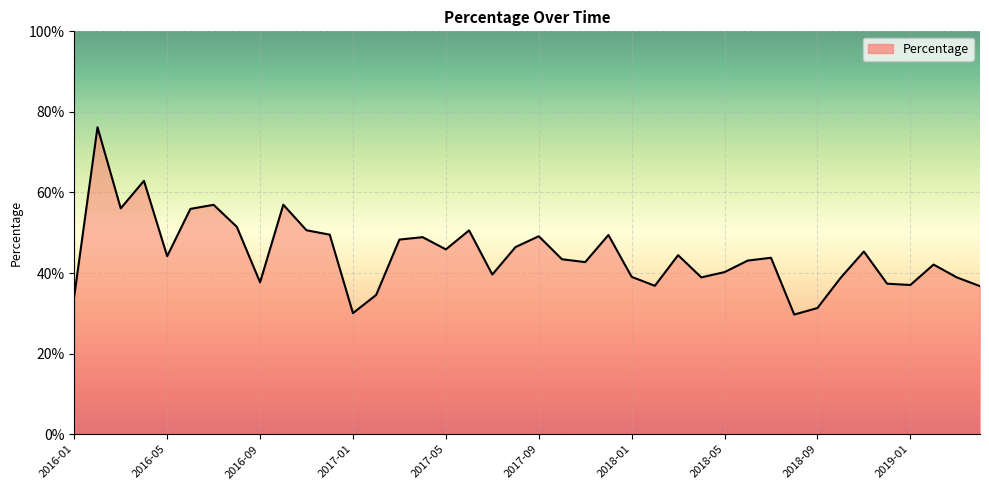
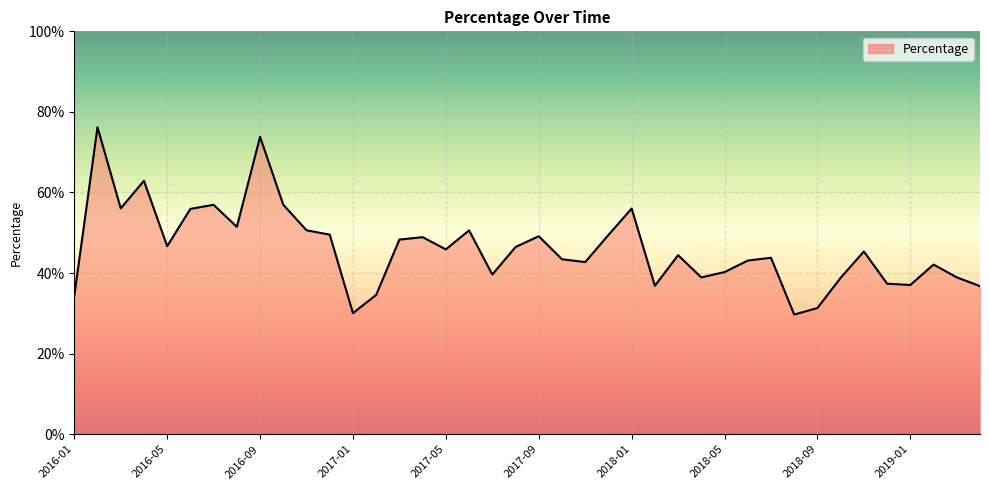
2016-05: 44% -> 47%
2016-09: 38% -> 74%
2018-01: 39% -> 56%
